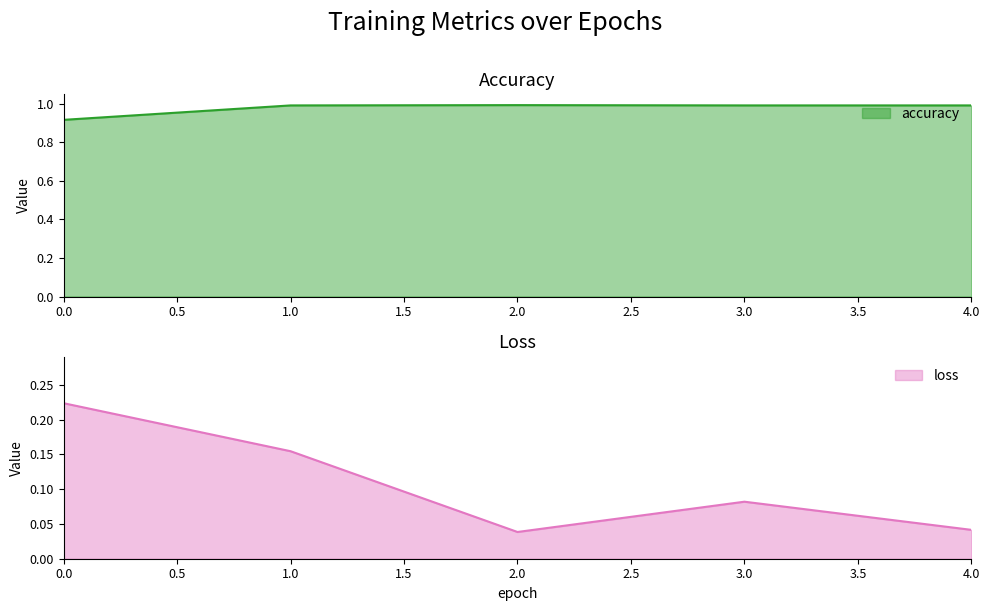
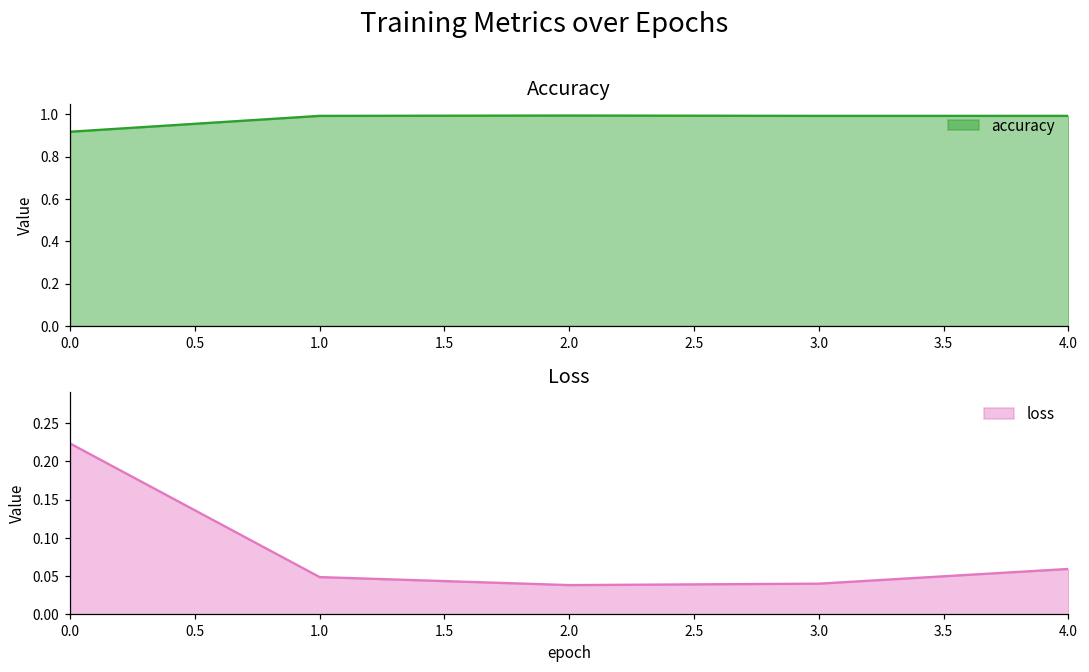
Loss, 1.0: 0.15 -> 0.05
Loss, 3.0: 0.08 -> 0.04
Loss, 4.0: 0.04 -> 0.06
